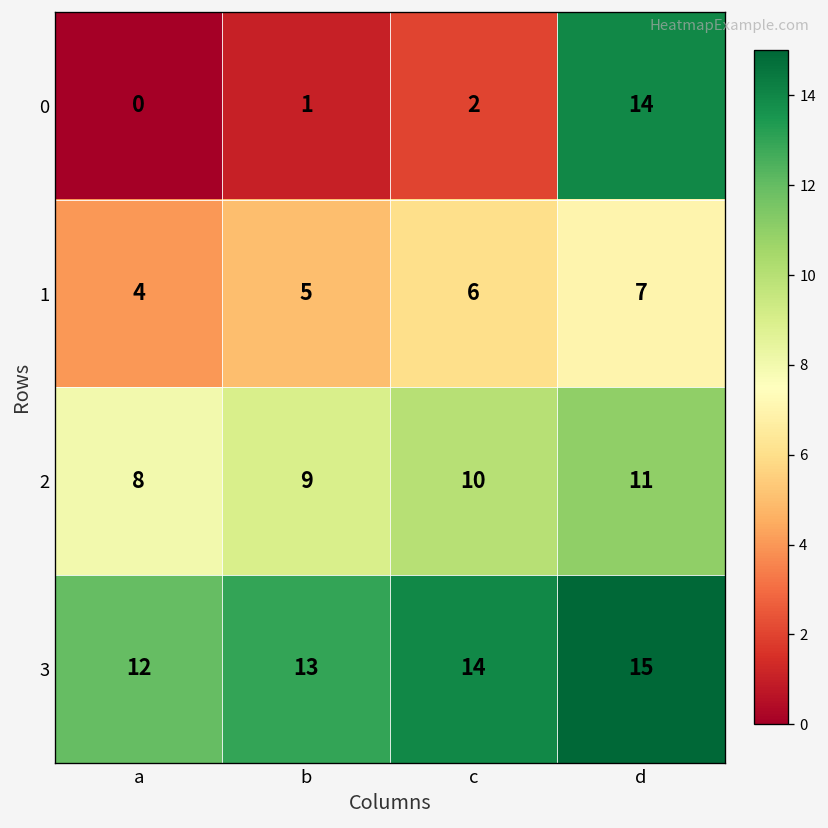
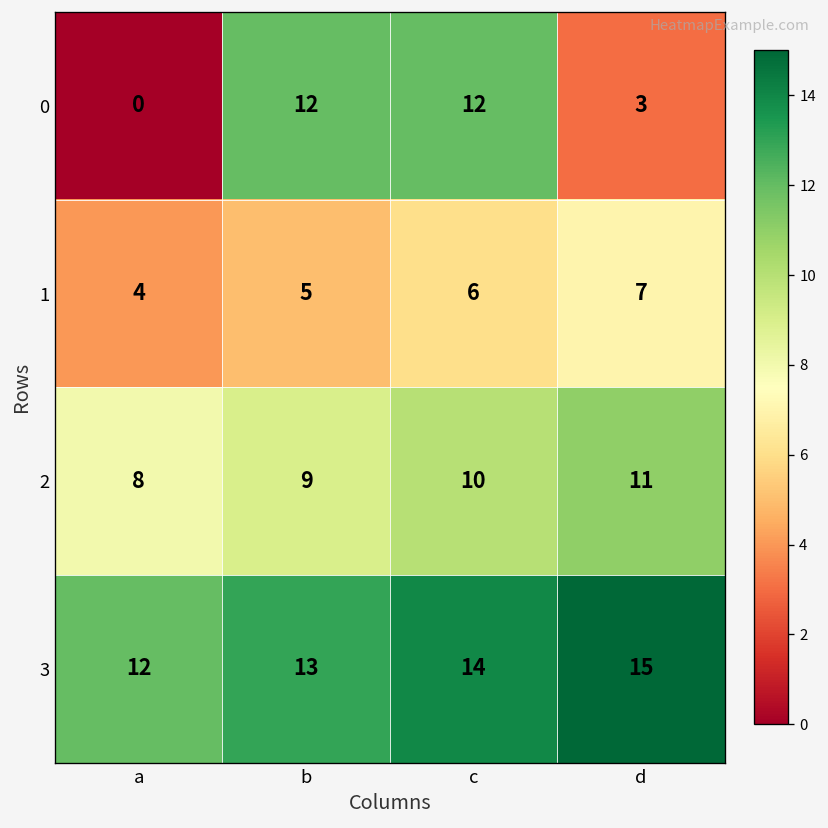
0, b: 1 -> 12
0, c: 2 -> 12
0, d: 14 -> 3
